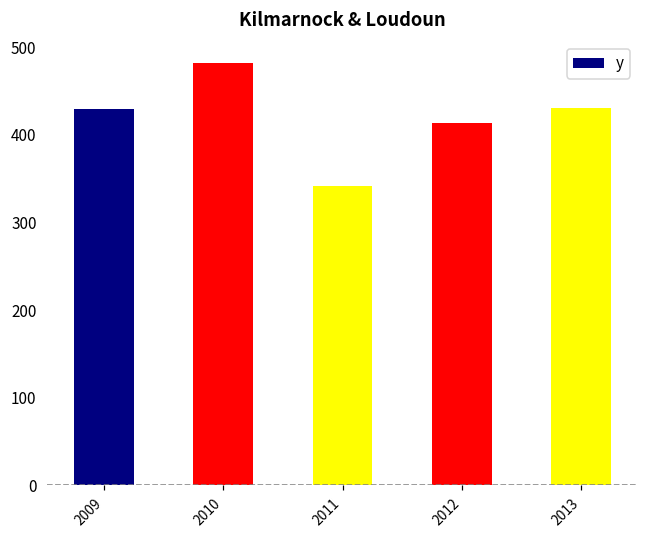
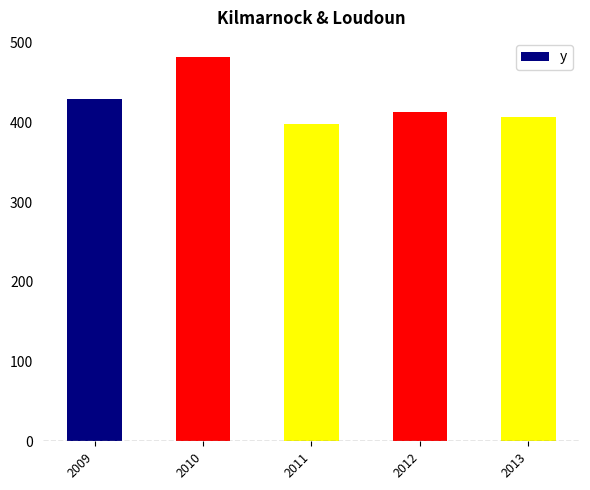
2011: 340 -> 400
2013: 430 -> 410
